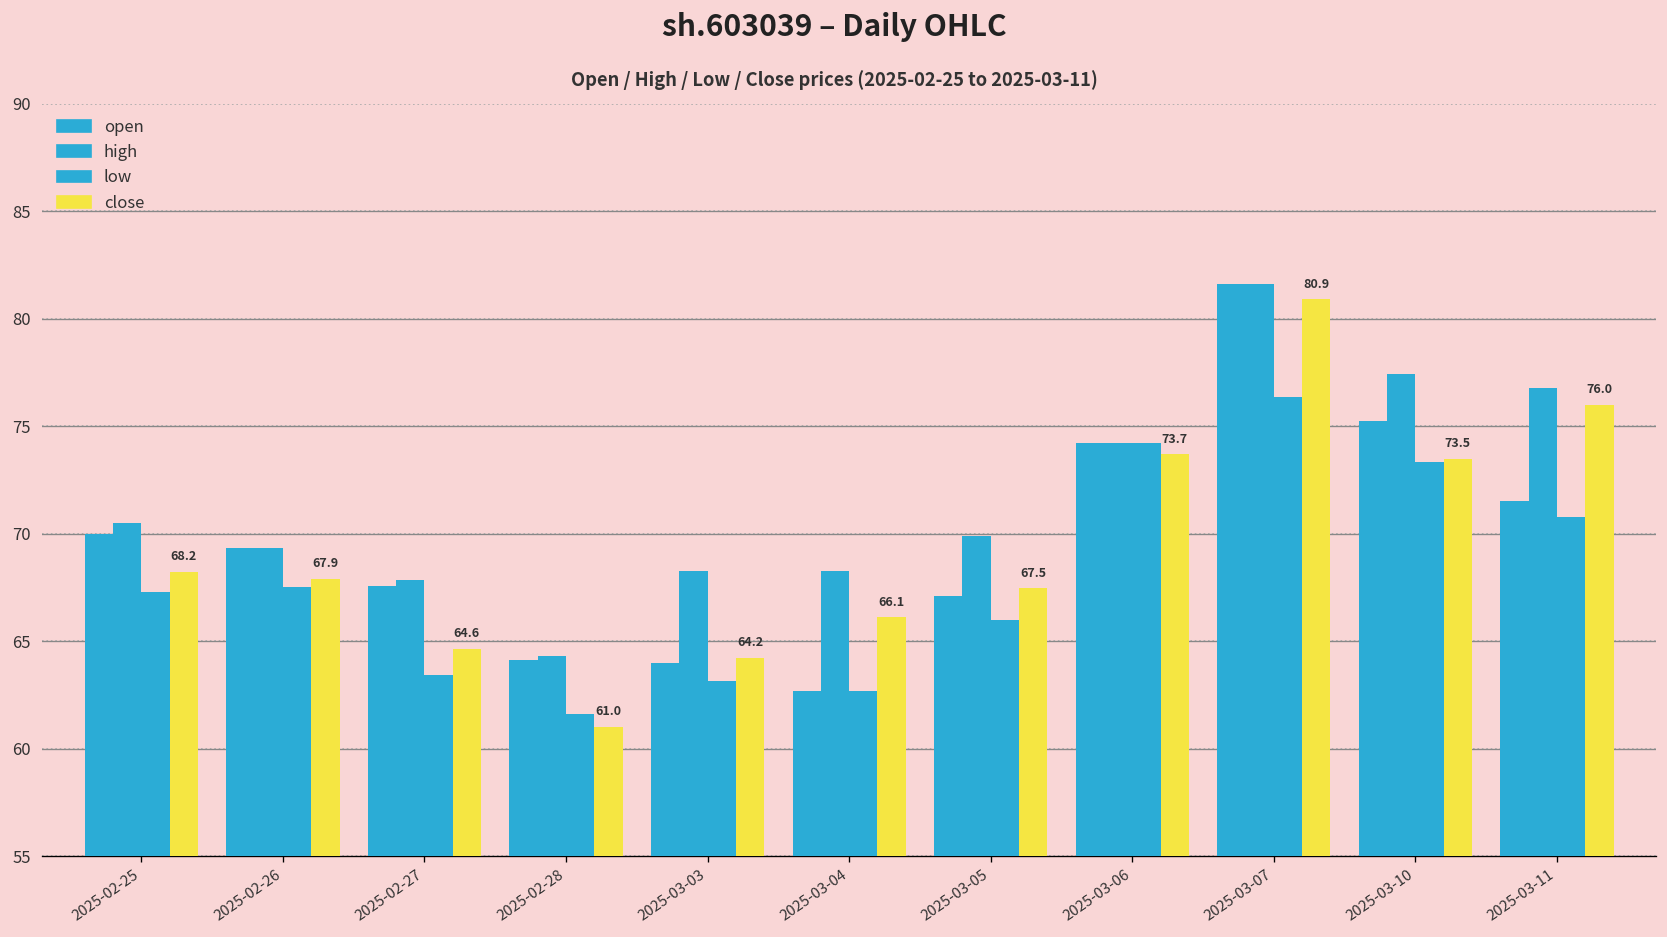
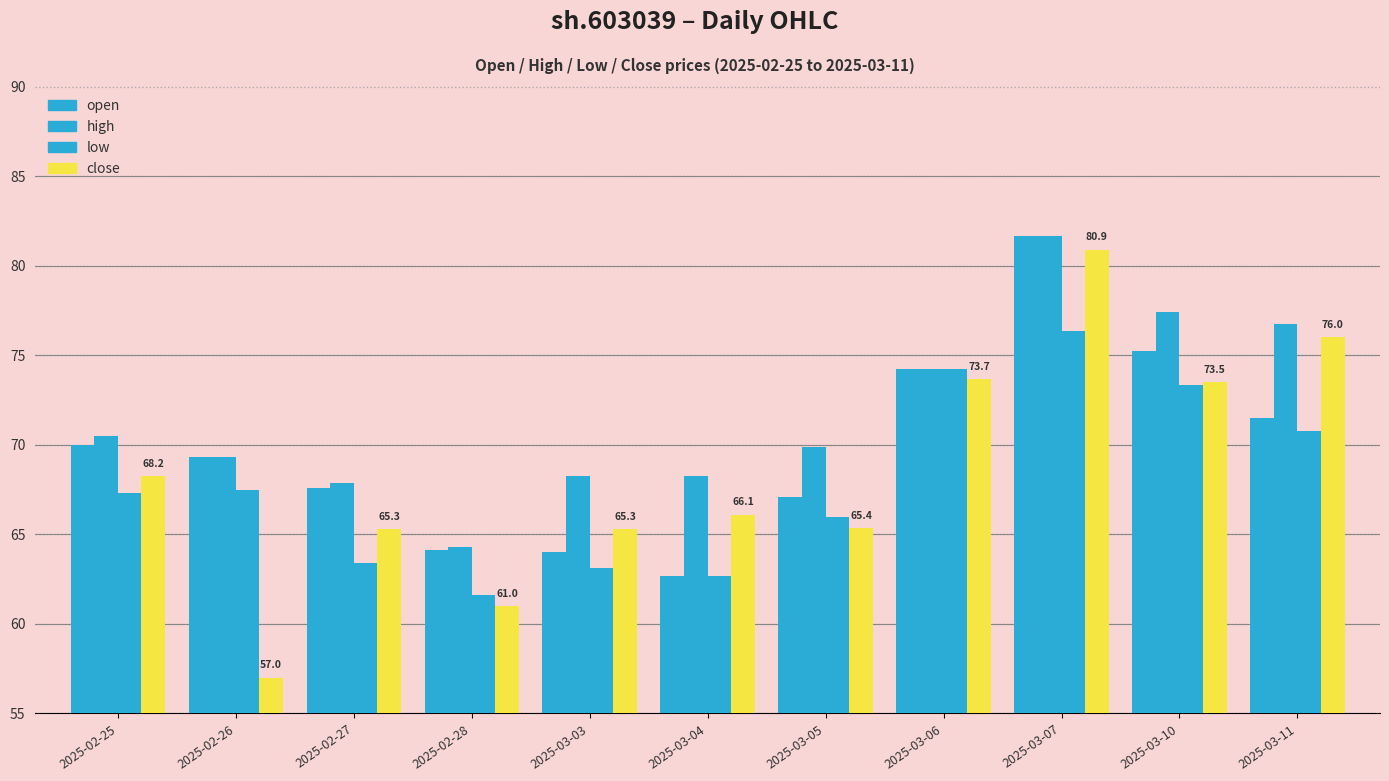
close, 2025-02-26: 67.9 -> 57.0
close, 2025-02-27: 64.6 -> 65.3
close, 2025-03-03: 64.2 -> 65.3
close, 2025-03-05: 67.5 -> 65.4
